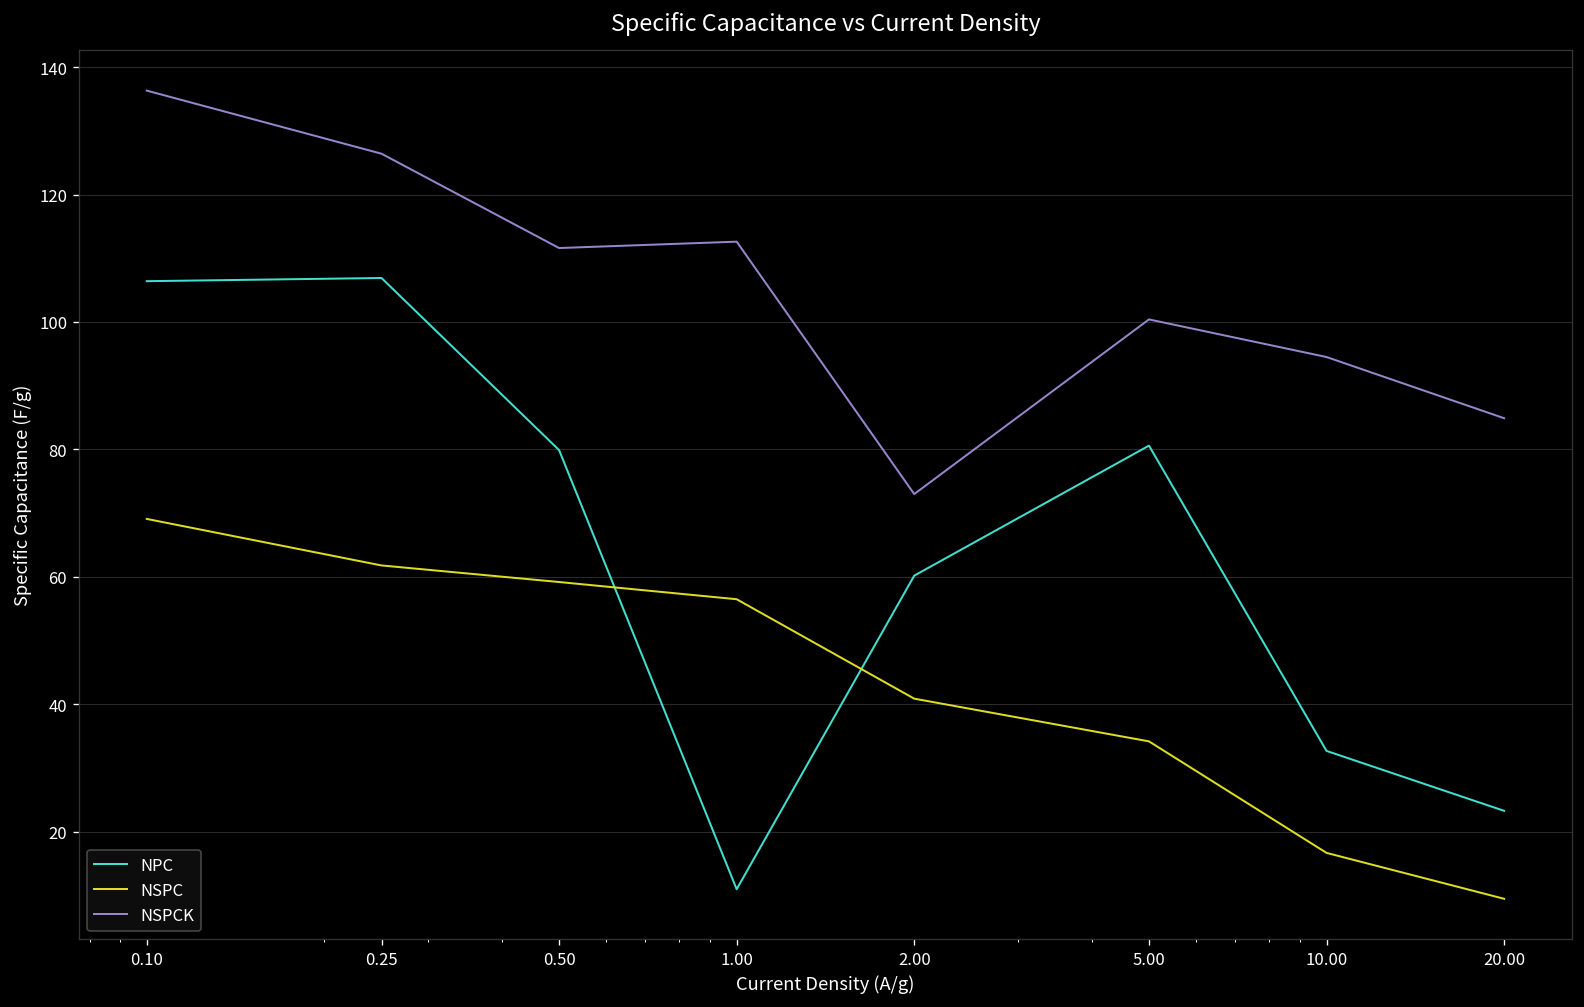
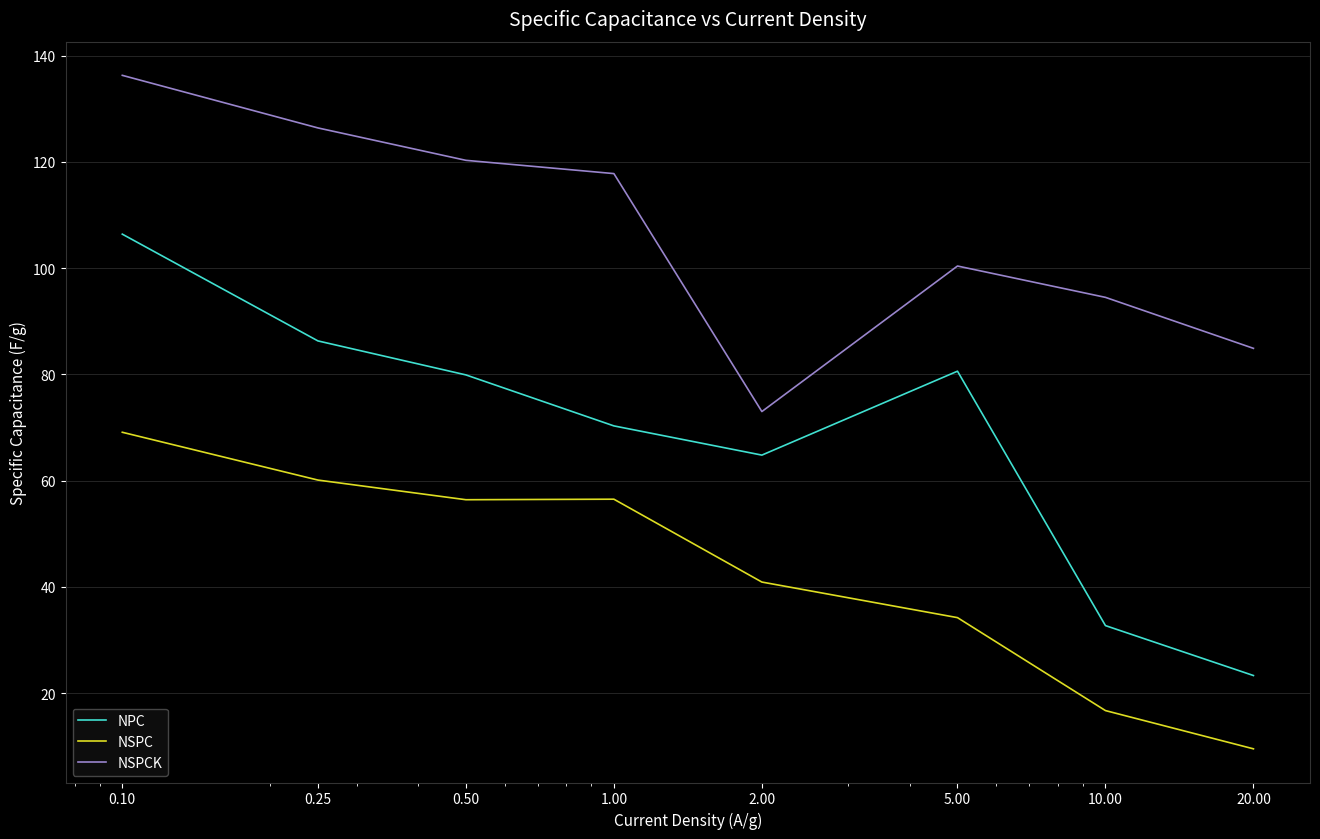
NPC, 0.25: 107 -> 86
NSPC, 0.25: 62 -> 60
NSPC, 0.50: 59 -> 56
NSPCK, 0.50: 112 -> 120
NPC, 1.00: 11 -> 70
NSPCK, 1.00: 113 -> 118
NPC, 2.00: 60 -> 65
